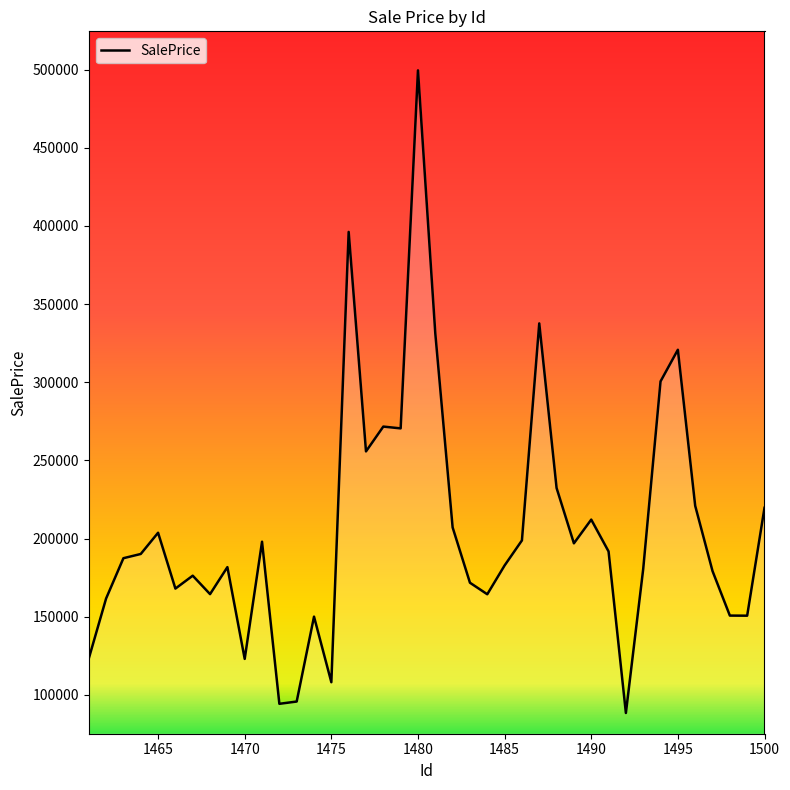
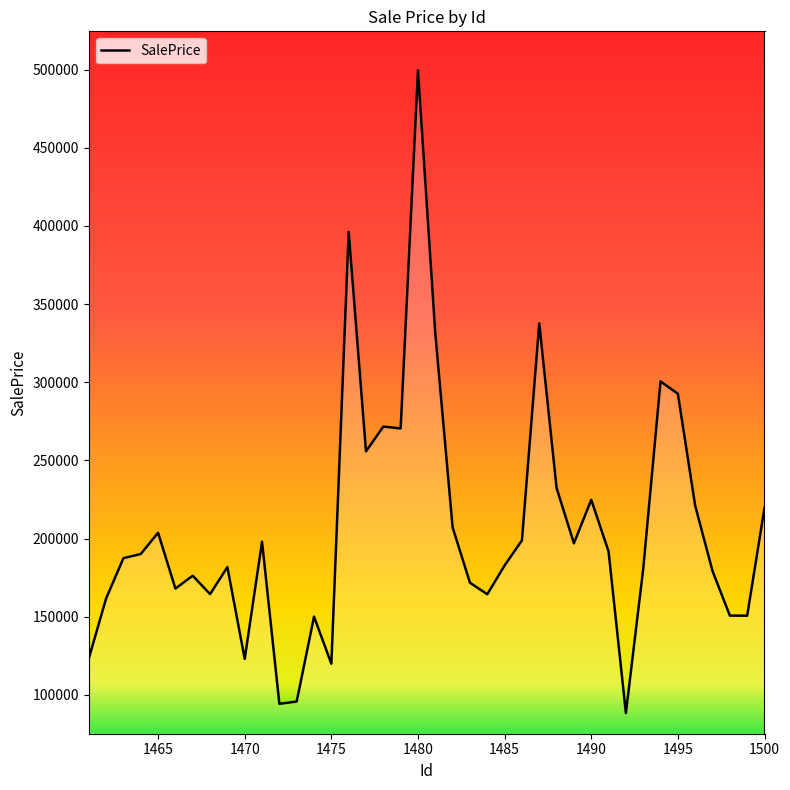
1475: 108000 -> 120000
1490: 212000 -> 225000
1495: 321000 -> 293000
